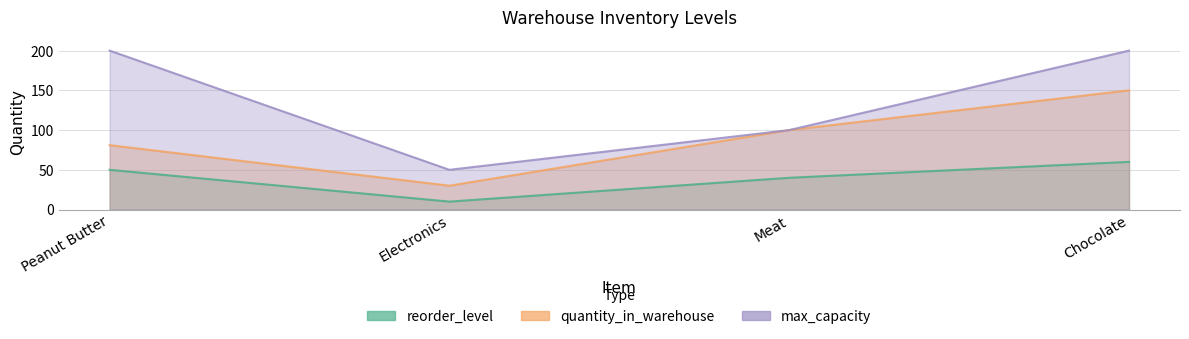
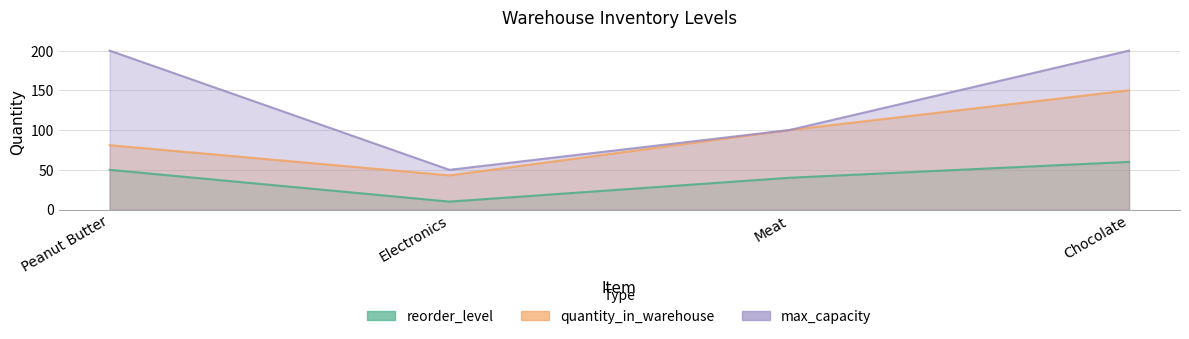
quantity_in_warehouse, Electronics: 30 -> 40
